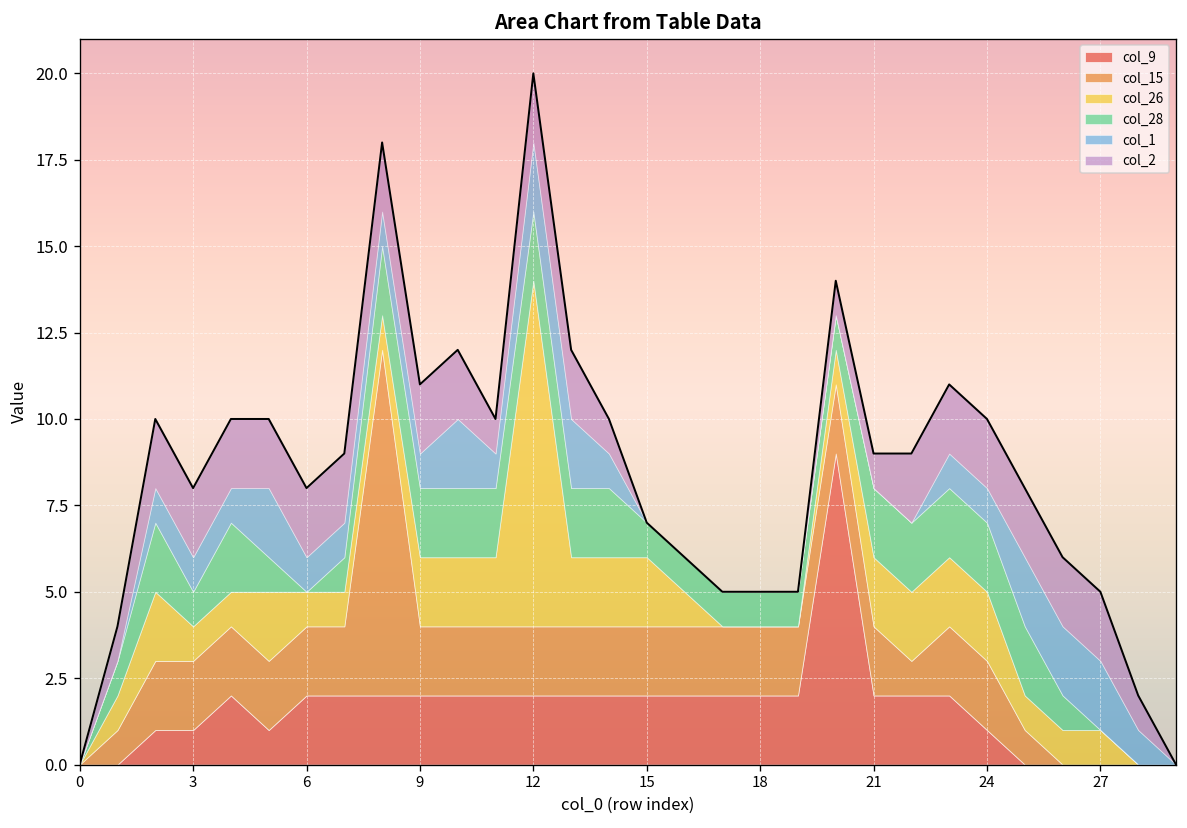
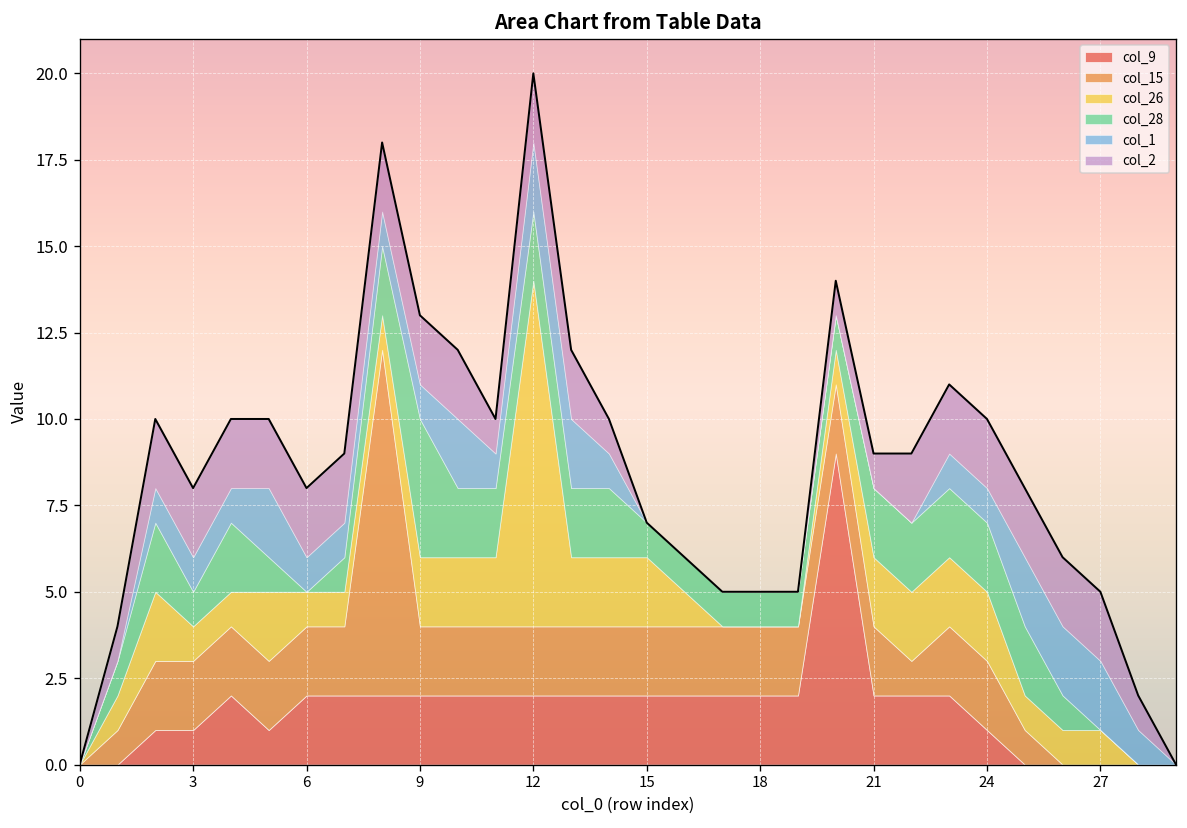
col_28, 9: 2 -> 4
